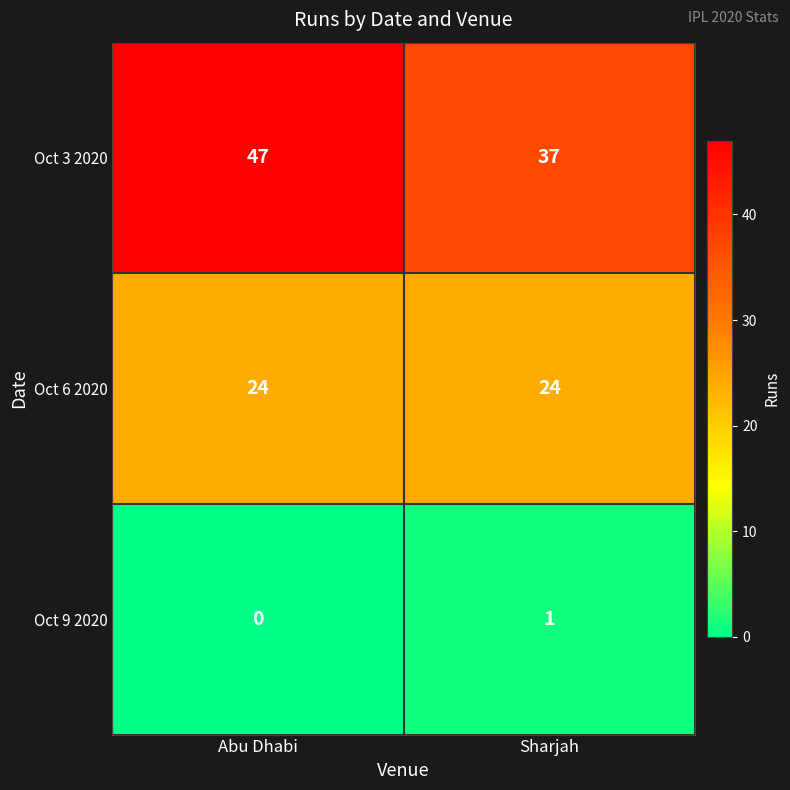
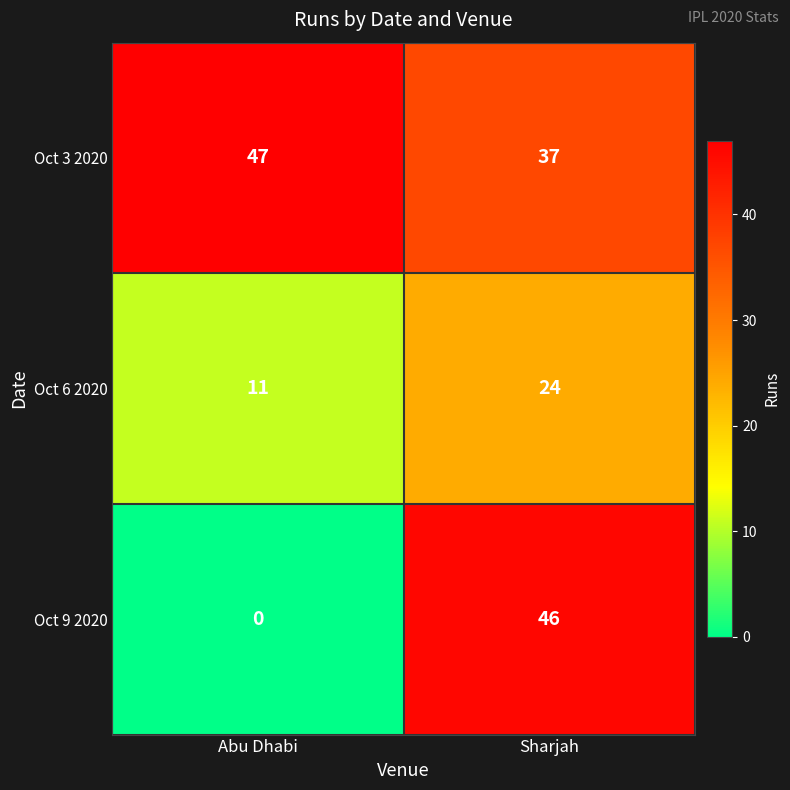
Oct 6 2020, Abu Dhabi: 24 -> 11
Oct 9 2020, Sharjah: 1 -> 46
